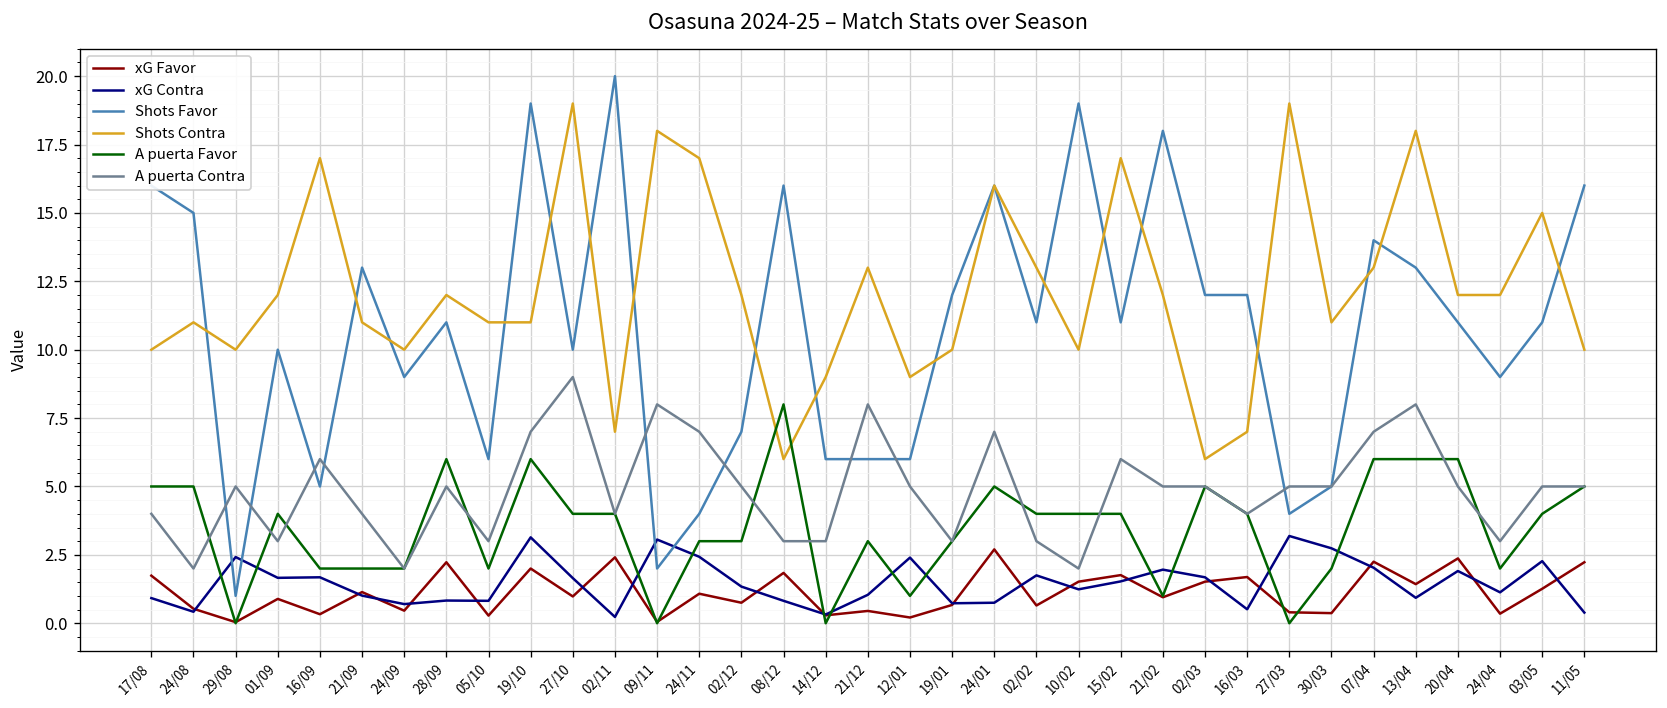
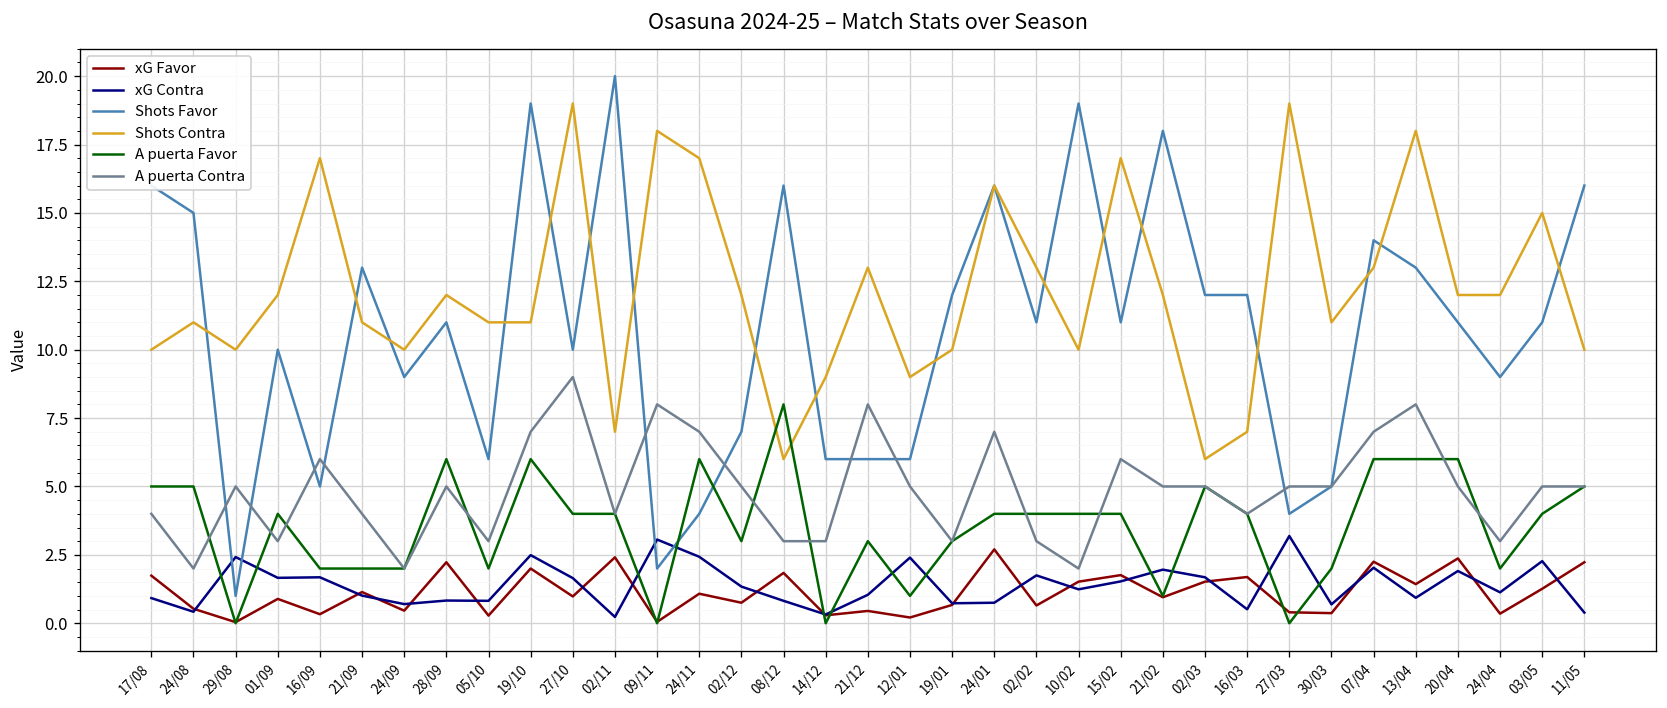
xG Contra, 19/10: 3.1 -> 2.5
A puerta Favor, 24/11: 3 -> 6
A puerta Favor, 24/01: 5 -> 4
xG Contra, 30/03: 2.7 -> 0.7
